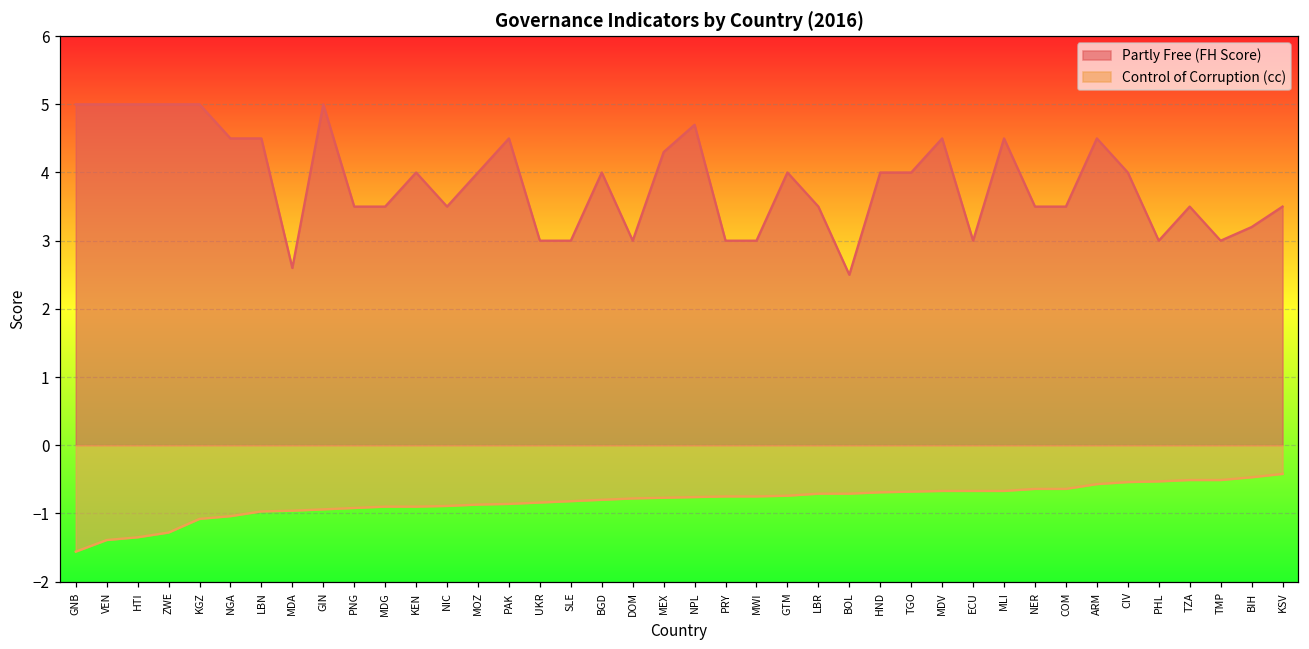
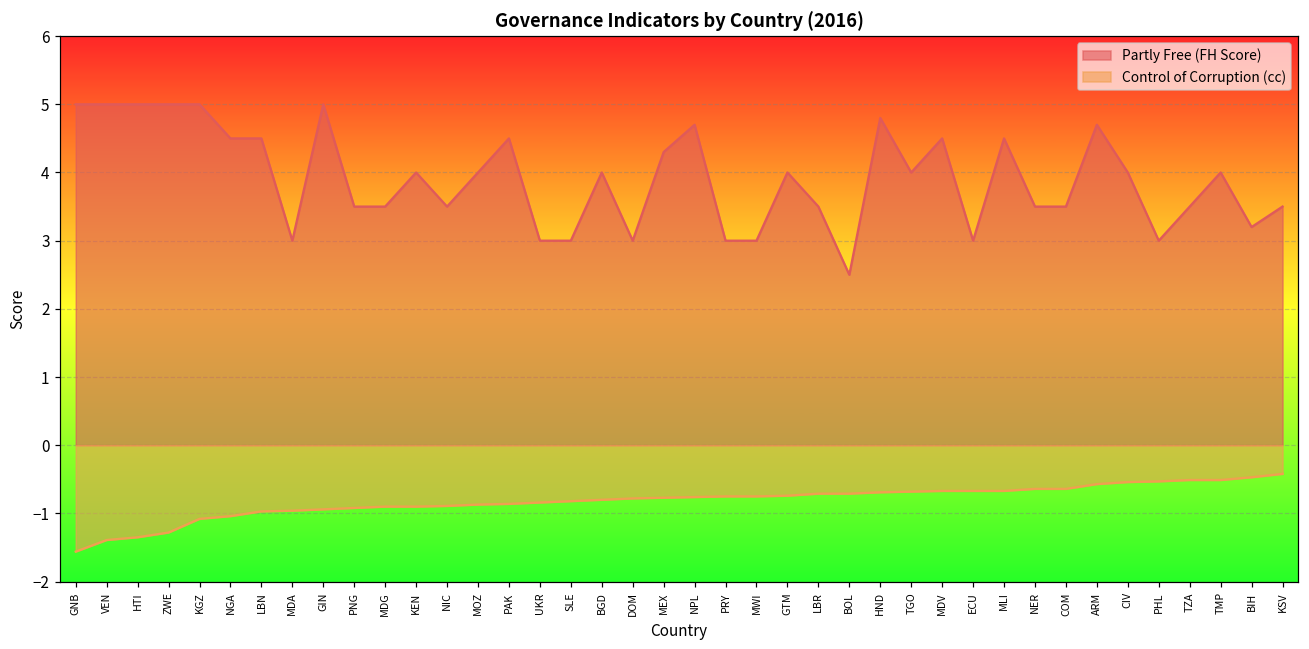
Partly Free (FH Score), MDA: 2.6 -> 3.0
Partly Free (FH Score), HND: 4.0 -> 4.8
Partly Free (FH Score), ARM: 4.5 -> 4.7
Partly Free (FH Score), TMP: 3 -> 4
